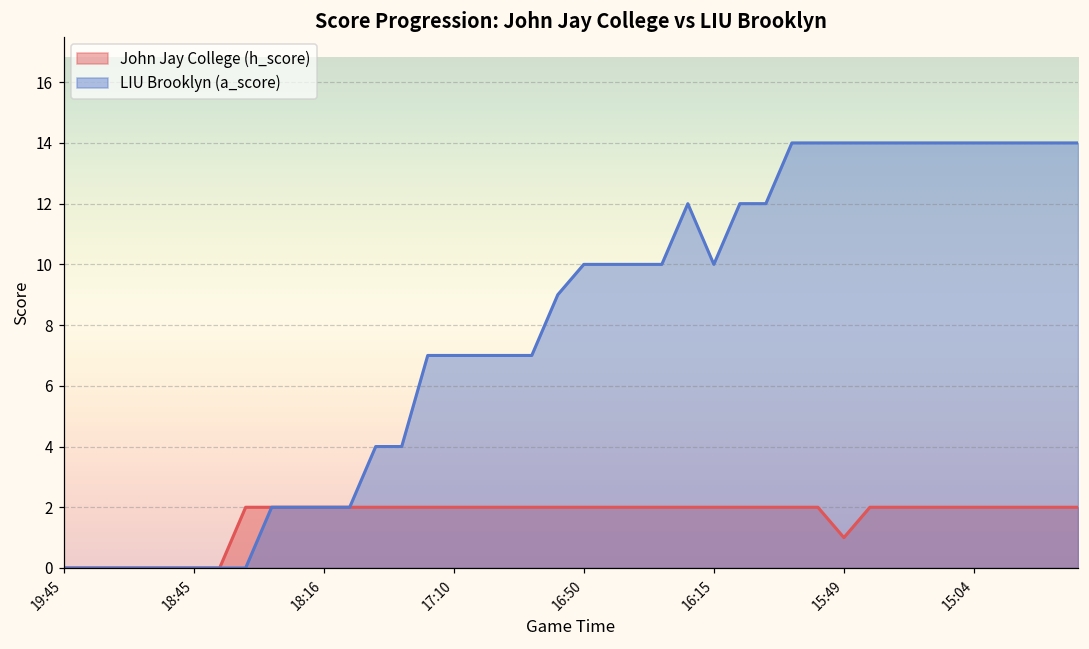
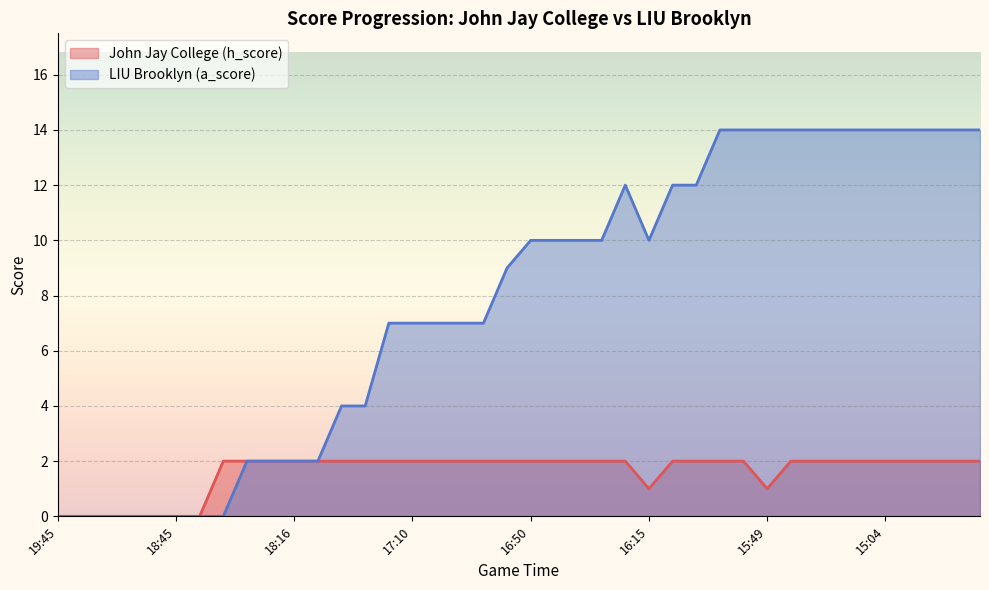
John Jay College (h_score), 16:15: 2 -> 1
